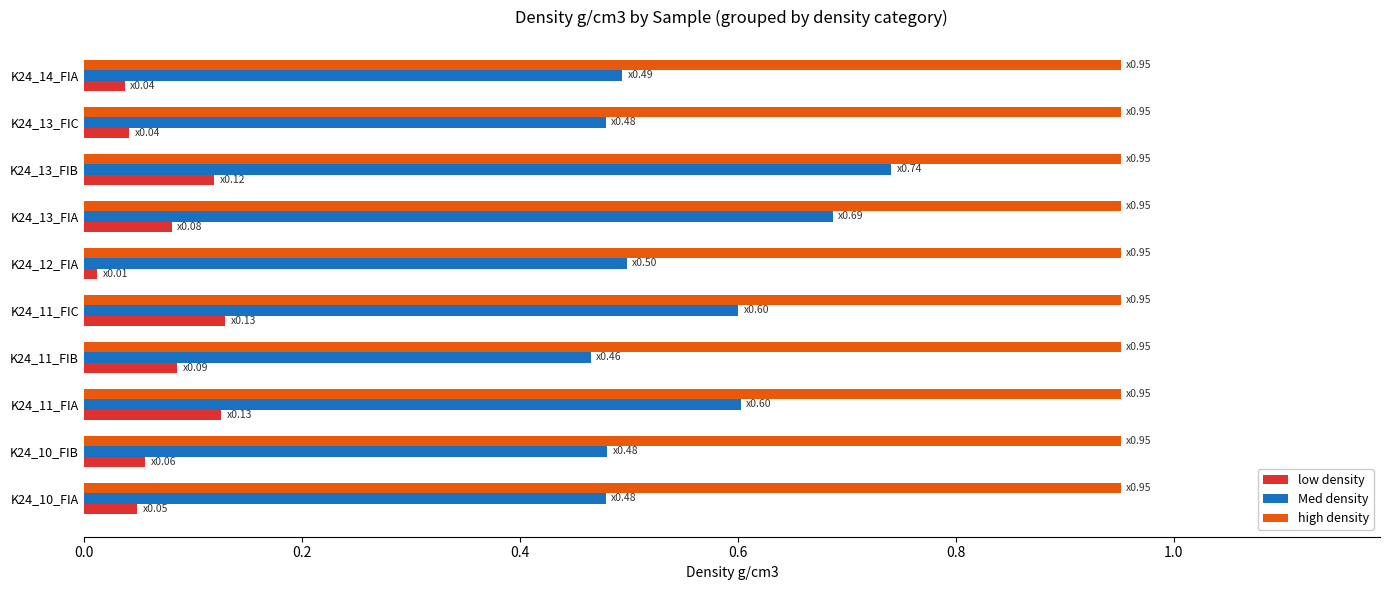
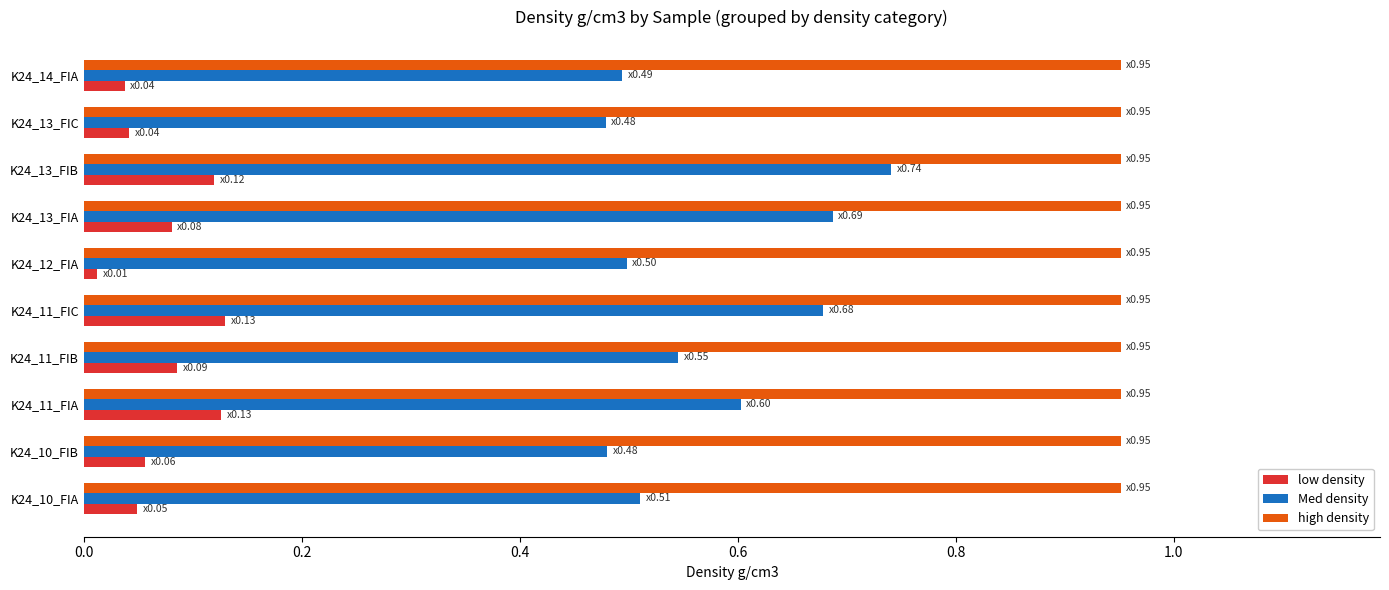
Med density, K24_11_FIC: 0.60 -> 0.68
Med density, K24_11_FIB: 0.46 -> 0.55
Med density, K24_10_FIA: 0.48 -> 0.51
